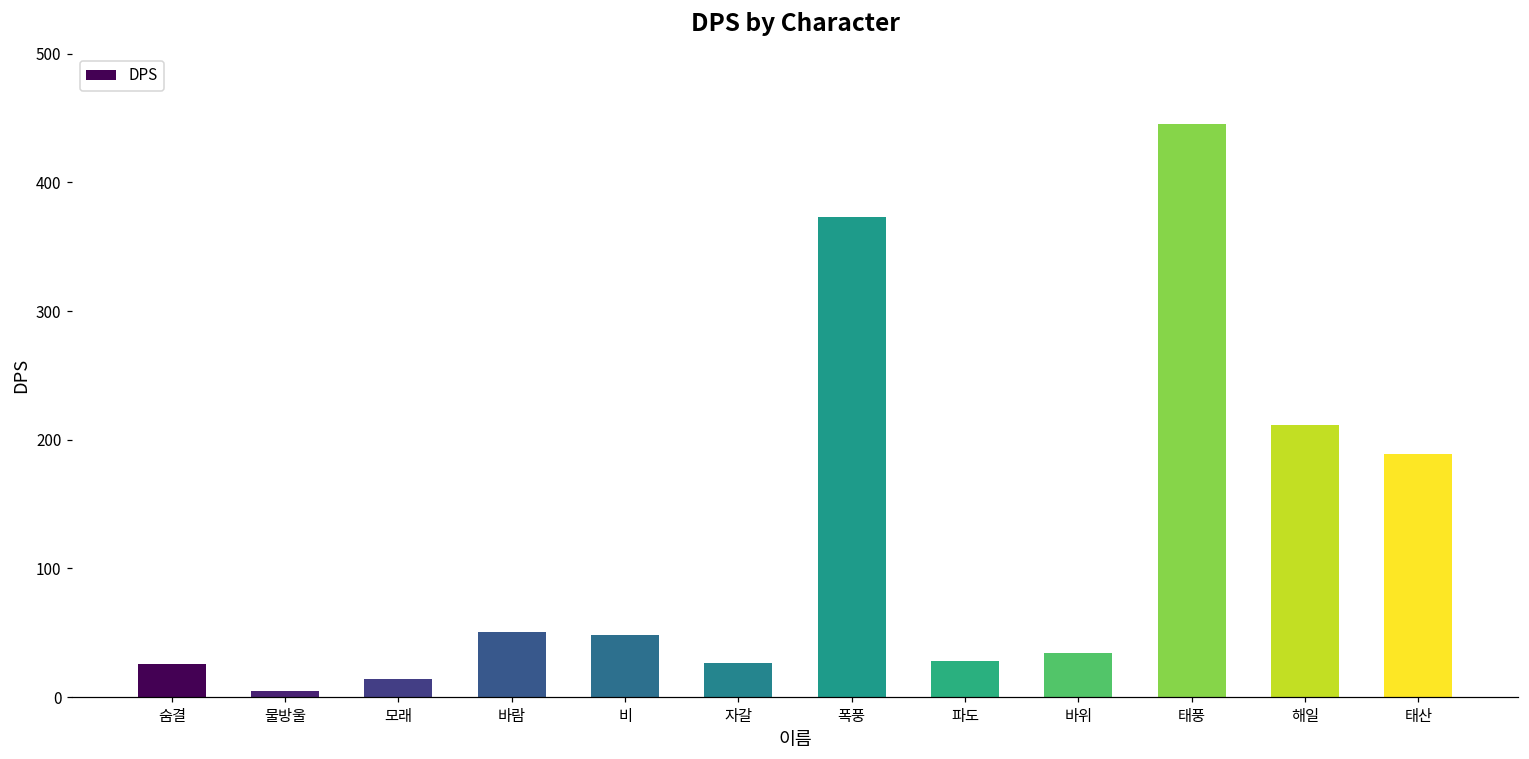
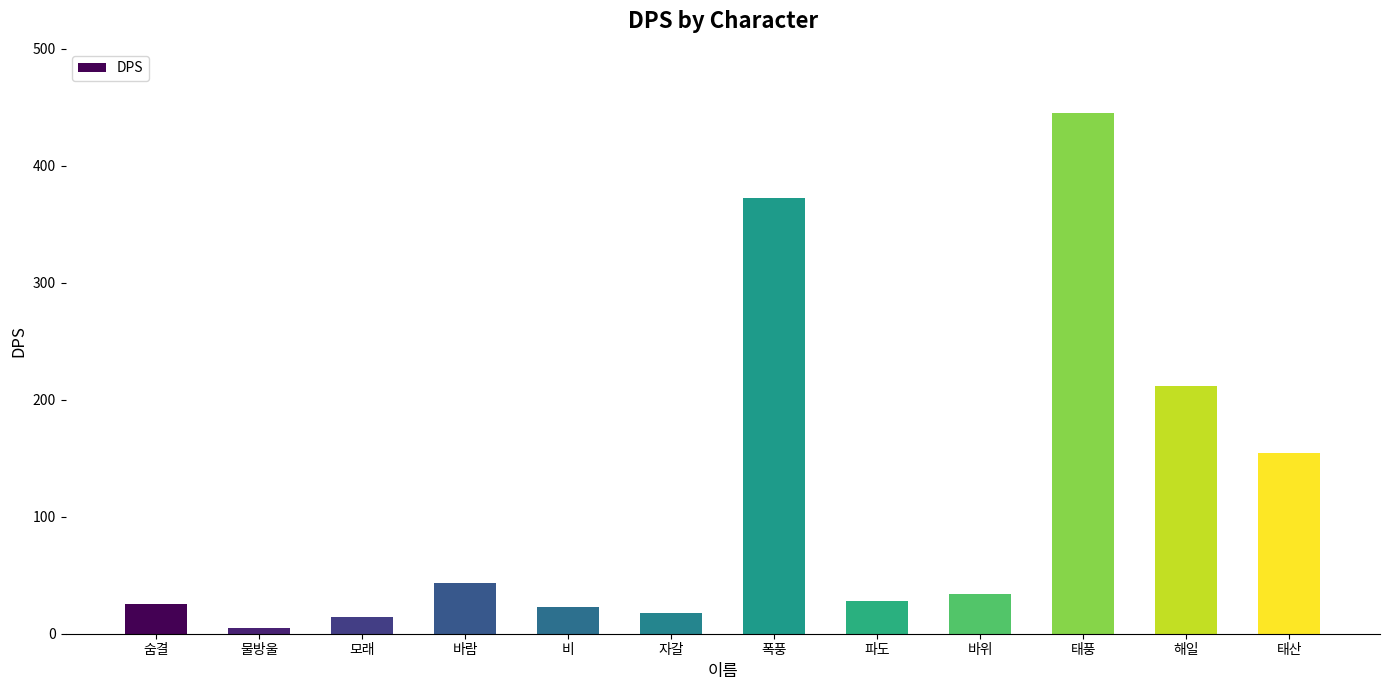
바람: 51 -> 44
비: 48 -> 23
자갈: 26 -> 18
태산: 189 -> 155
